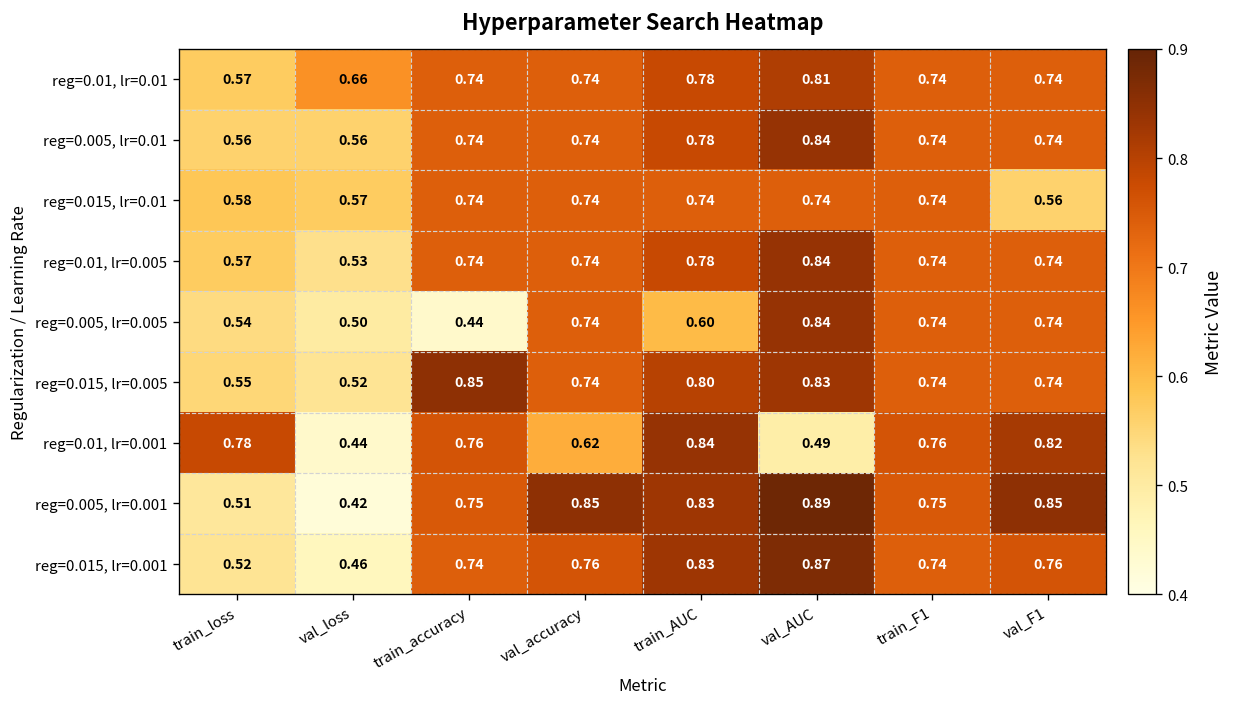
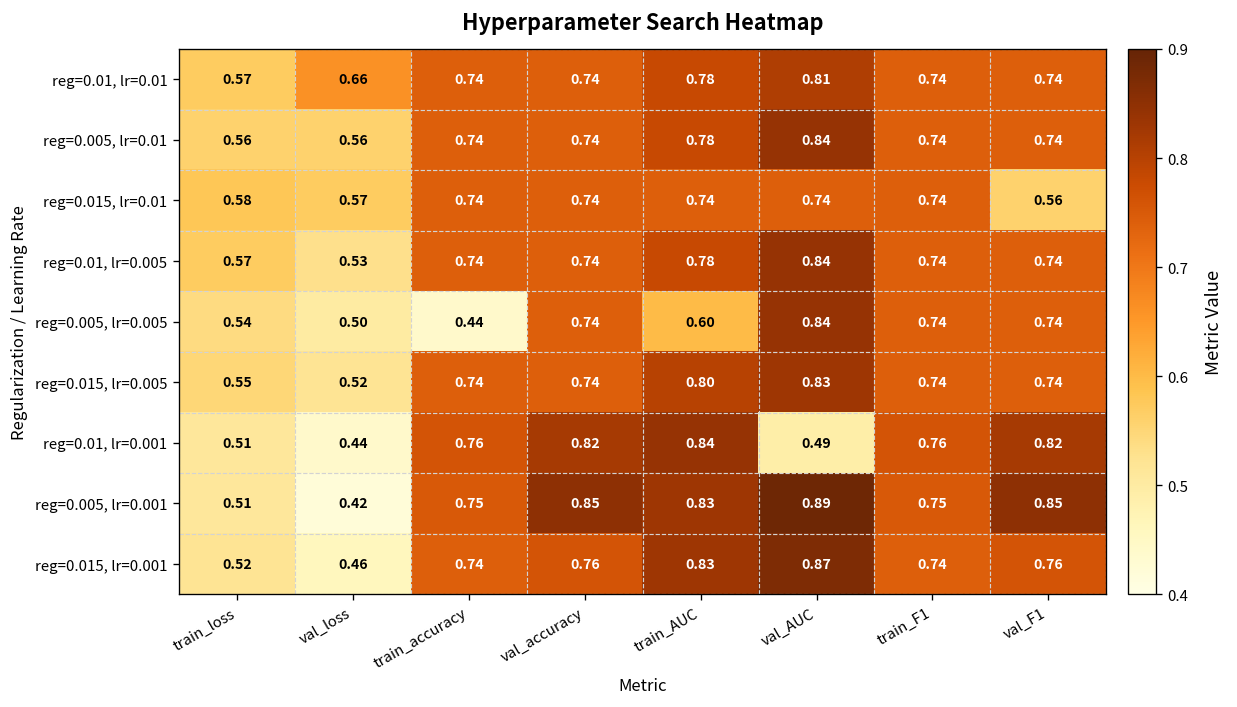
reg=0.015, lr=0.005, train_accuracy: 0.85 -> 0.74
reg=0.01, lr=0.001, train_loss: 0.78 -> 0.51
reg=0.01, lr=0.001, val_accuracy: 0.62 -> 0.82
